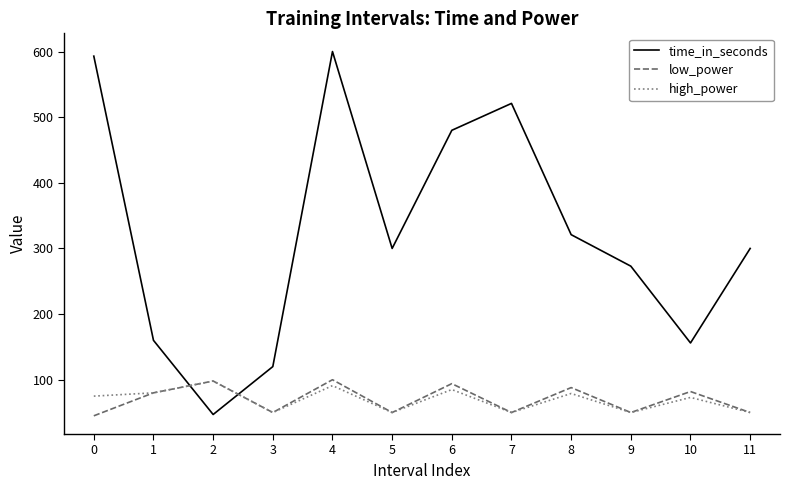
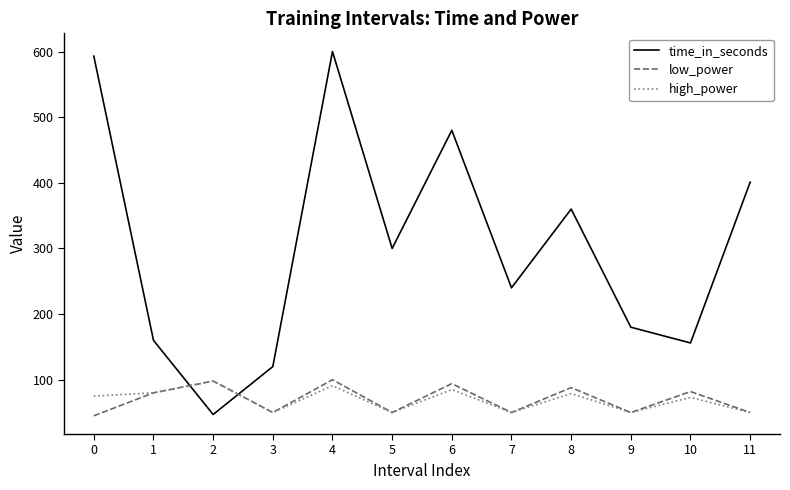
time_in_seconds, 7: 520 -> 240
time_in_seconds, 8: 320 -> 360
time_in_seconds, 9: 270 -> 180
time_in_seconds, 11: 300 -> 400
